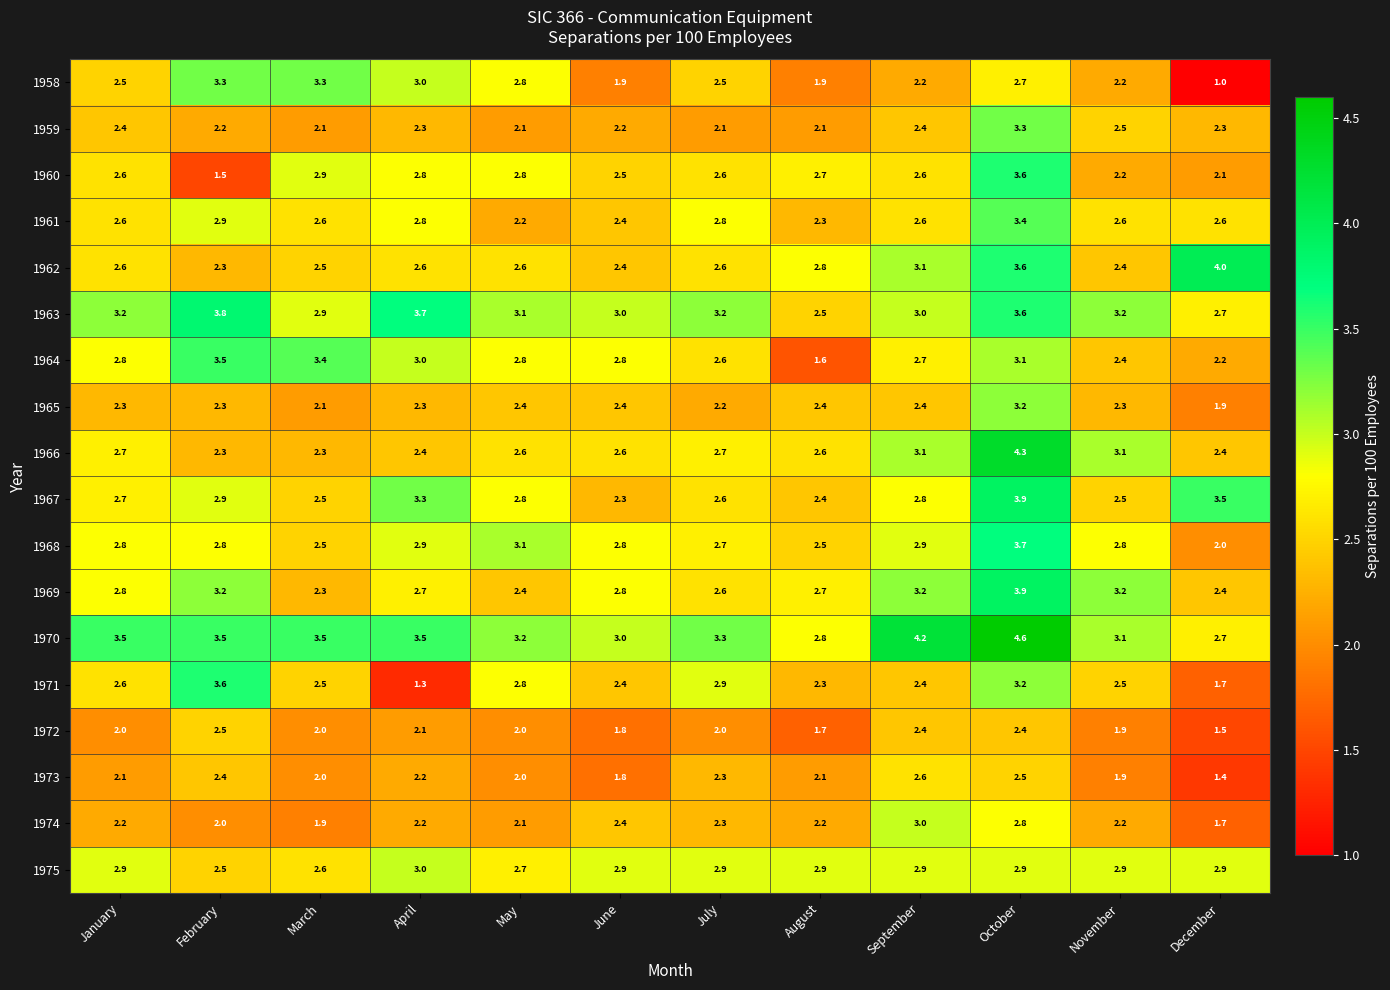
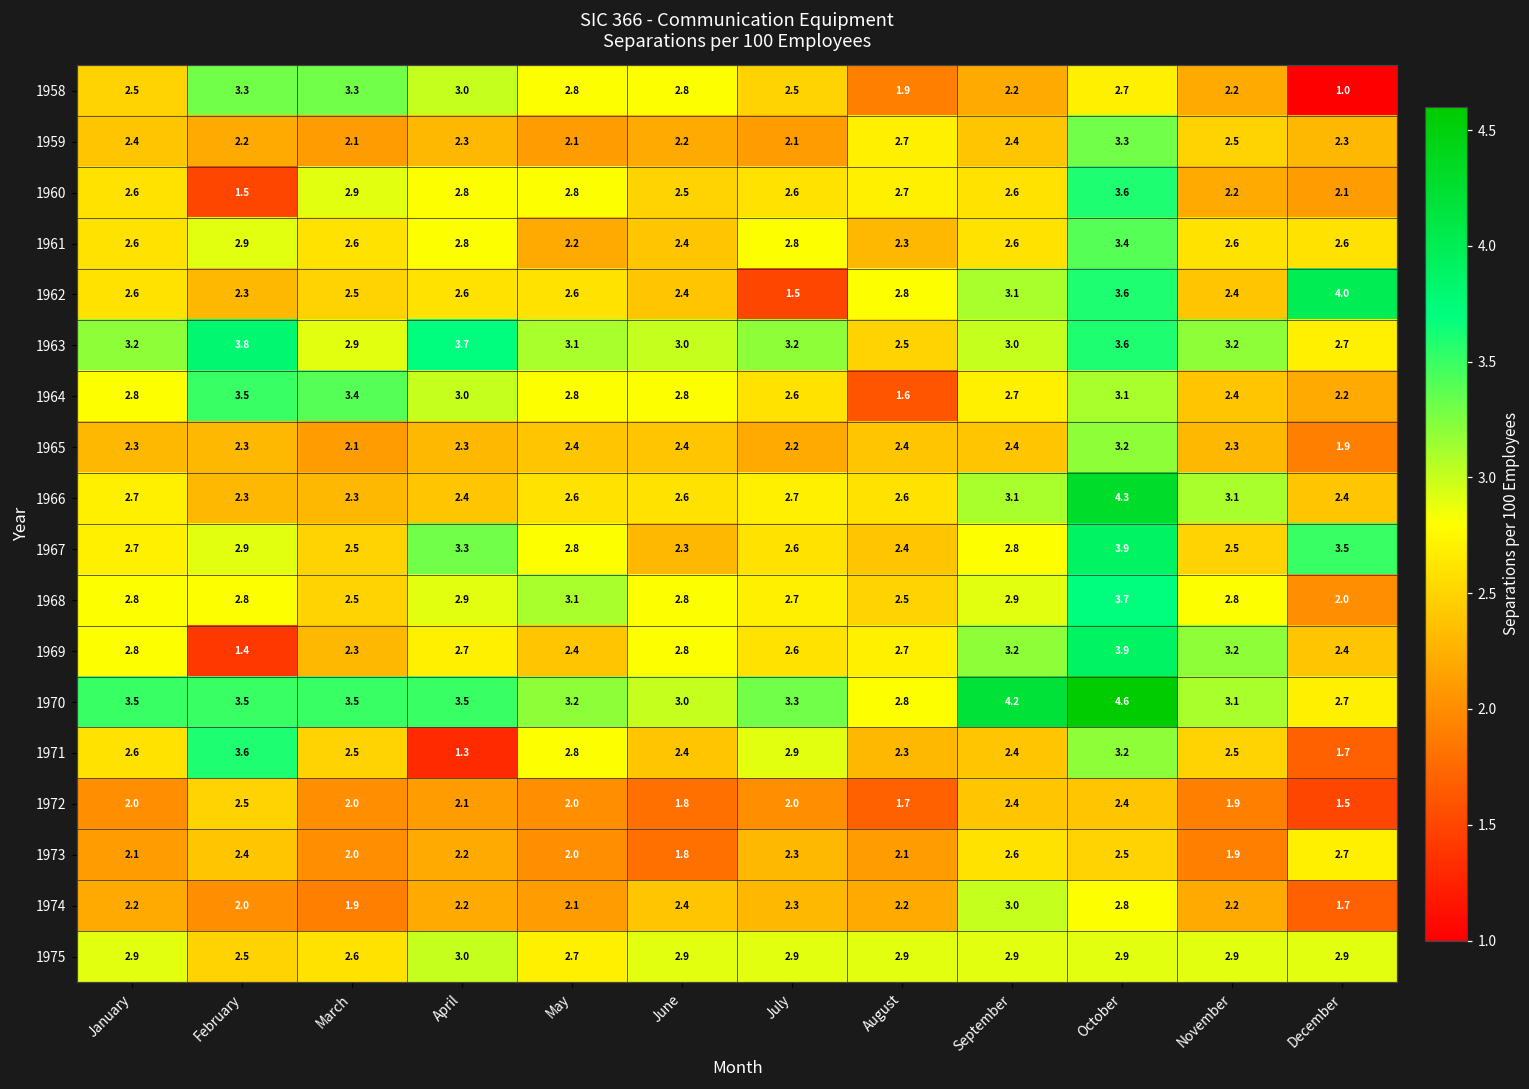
1958, June: 1.9 -> 2.8
1959, August: 2.1 -> 2.7
1962, July: 2.6 -> 1.5
1969, February: 3.2 -> 1.4
1973, December: 1.4 -> 2.7
